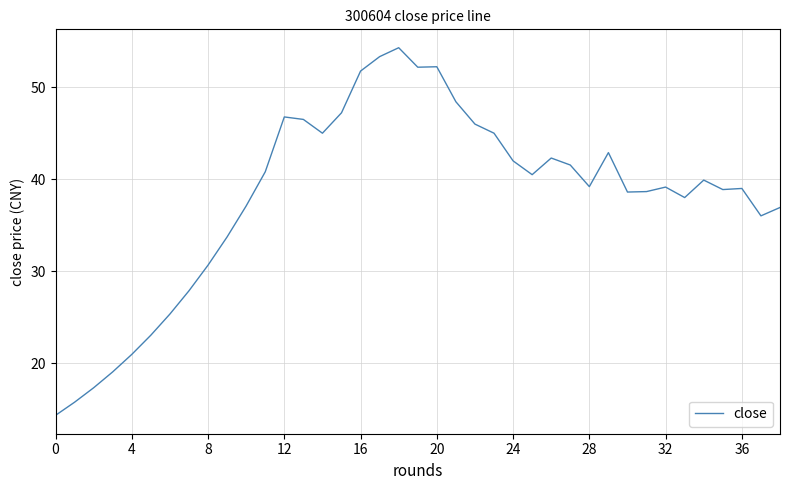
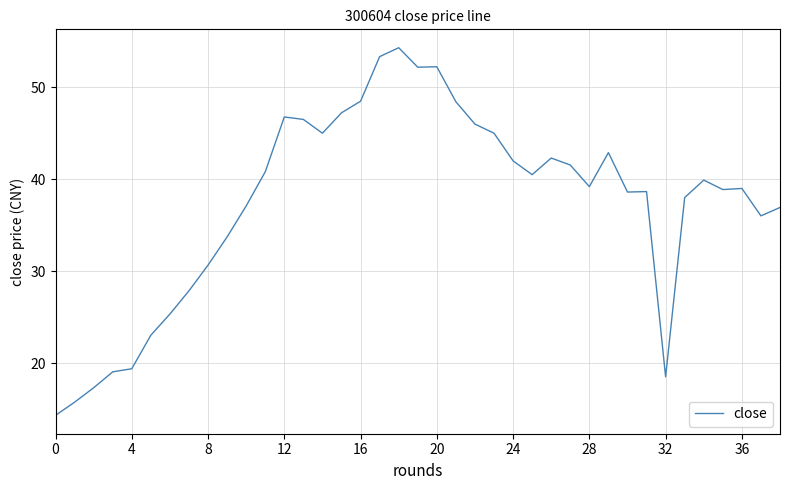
4: 21 -> 19
16: 52 -> 48
32: 39 -> 19
